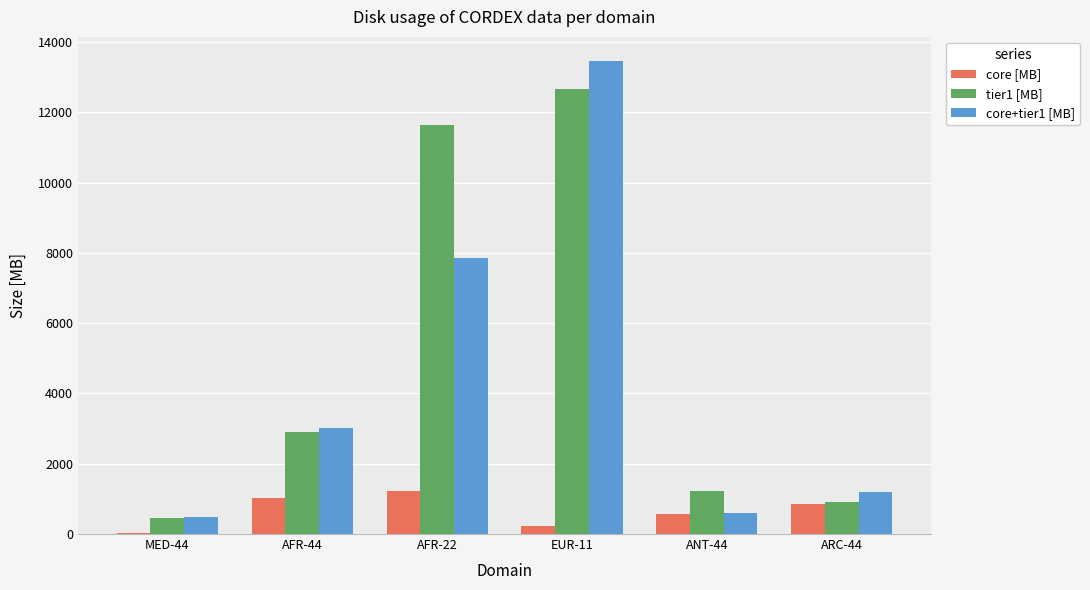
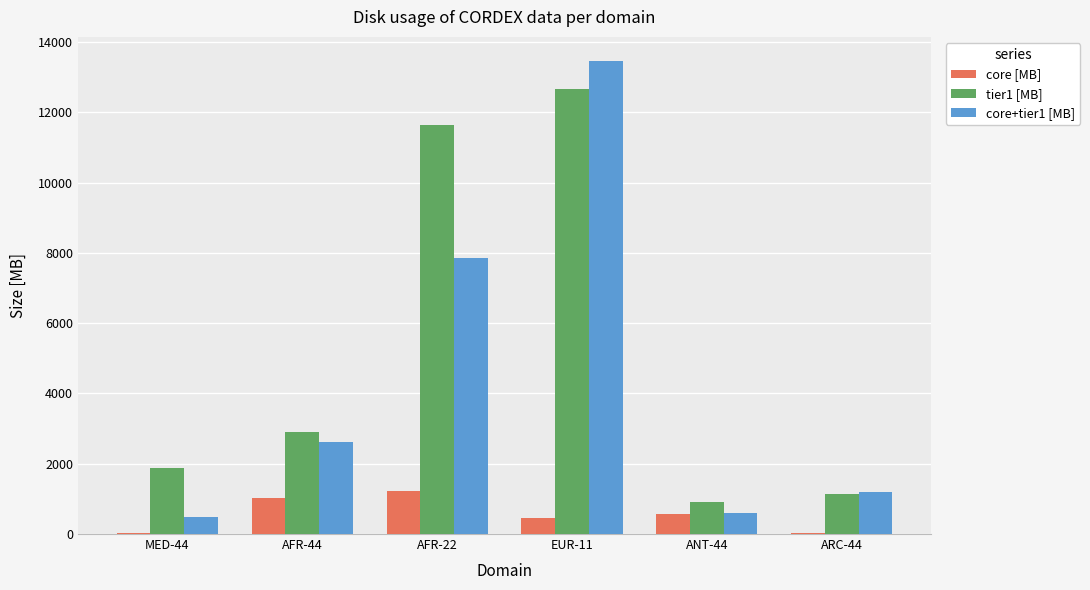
tier1 [MB], MED-44: 500 -> 1900
core+tier1 [MB], AFR-44: 3000 -> 2600
core [MB], EUR-11: 200 -> 500
tier1 [MB], ANT-44: 1200 -> 900
core [MB], ARC-44: 900 -> 0
tier1 [MB], ARC-44: 900 -> 1200
